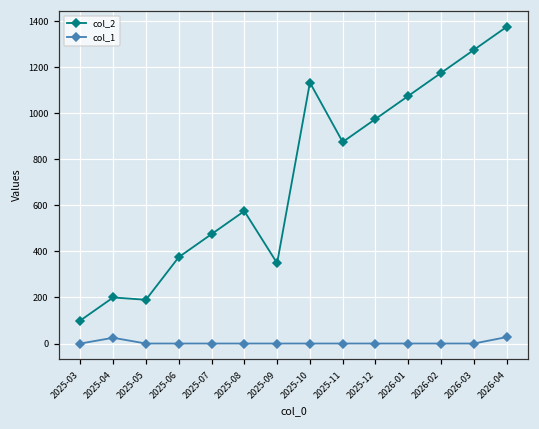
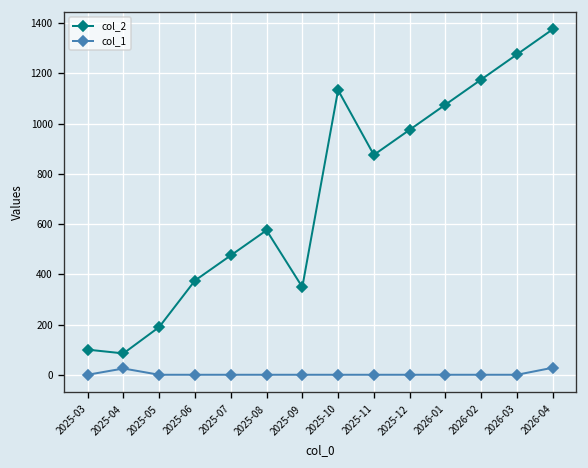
col_2, 2025-04: 200 -> 90
